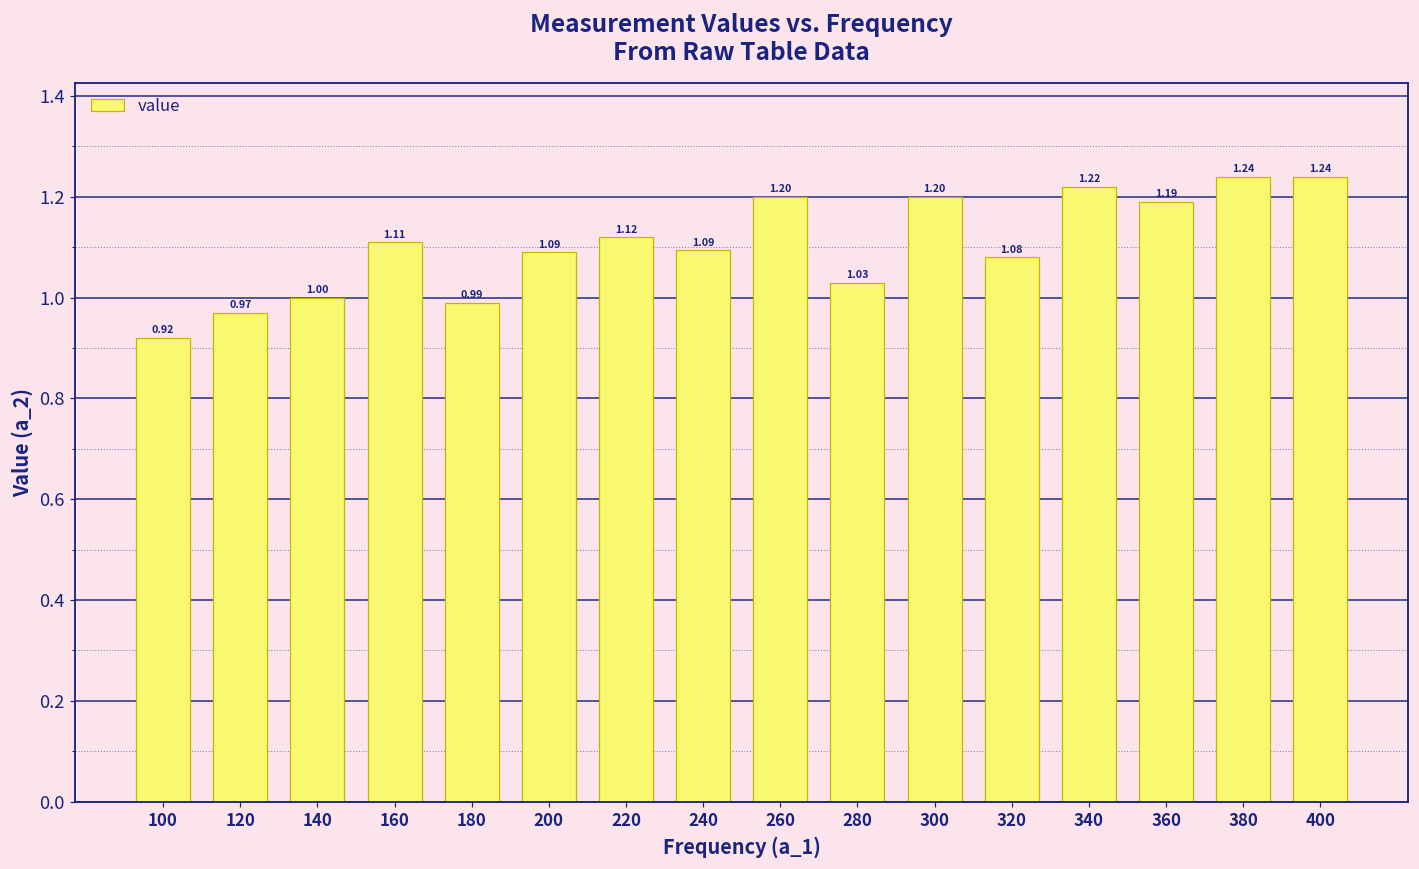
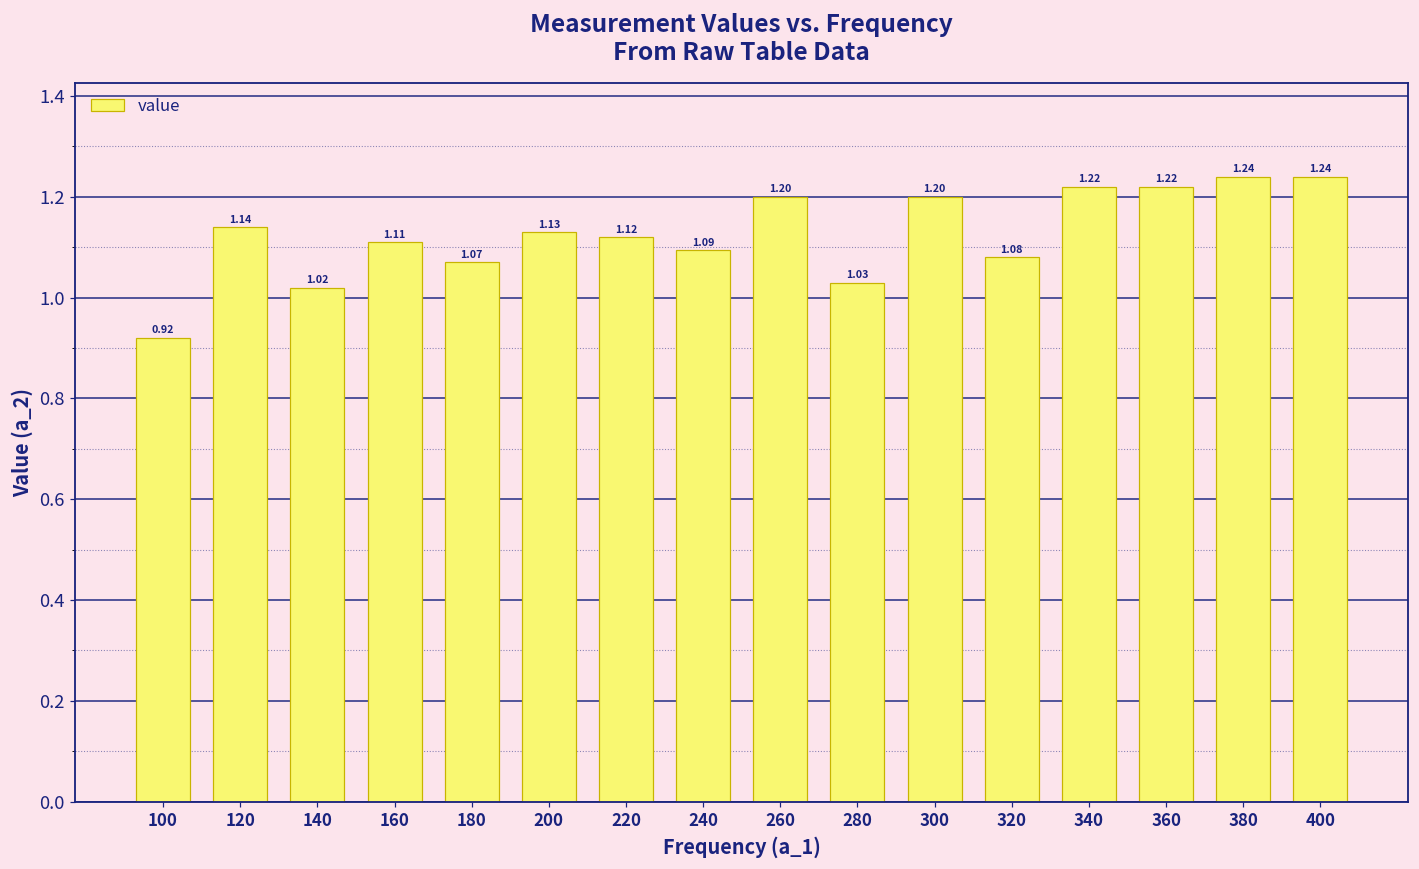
120: 0.97 -> 1.14
140: 1.00 -> 1.02
180: 0.99 -> 1.07
200: 1.09 -> 1.13
360: 1.19 -> 1.22
